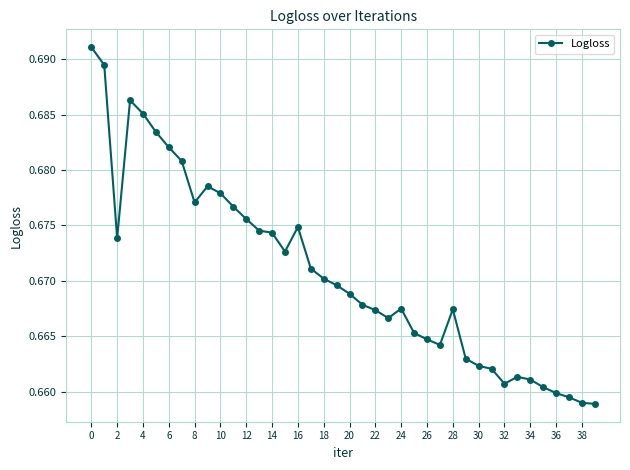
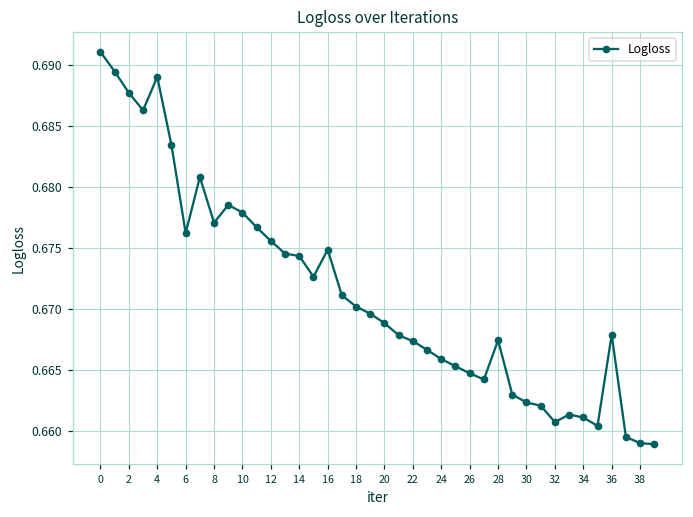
2: 0.6738 -> 0.6877
4: 0.6851 -> 0.6890
6: 0.6821 -> 0.6762
24: 0.6675 -> 0.6659
36: 0.6599 -> 0.6679
